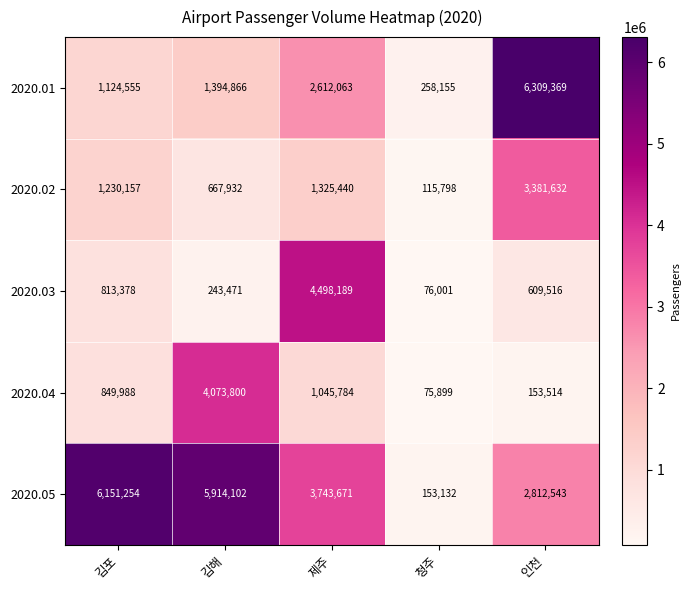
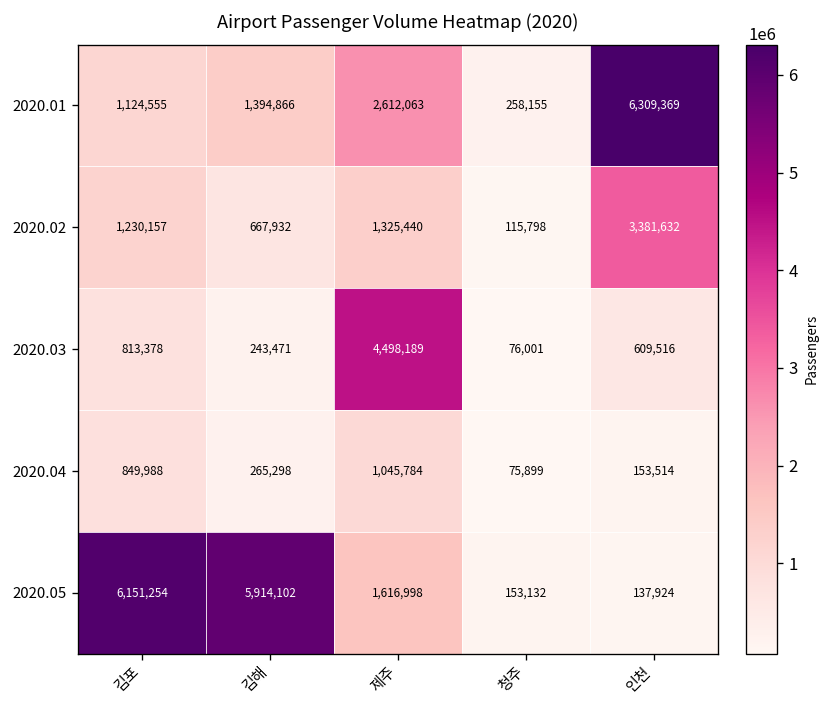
2020.04, 김해: 4,073,800 -> 265,298
2020.05, 제주: 3,743,671 -> 1,616,998
2020.05, 인천: 2,812,543 -> 137,924
